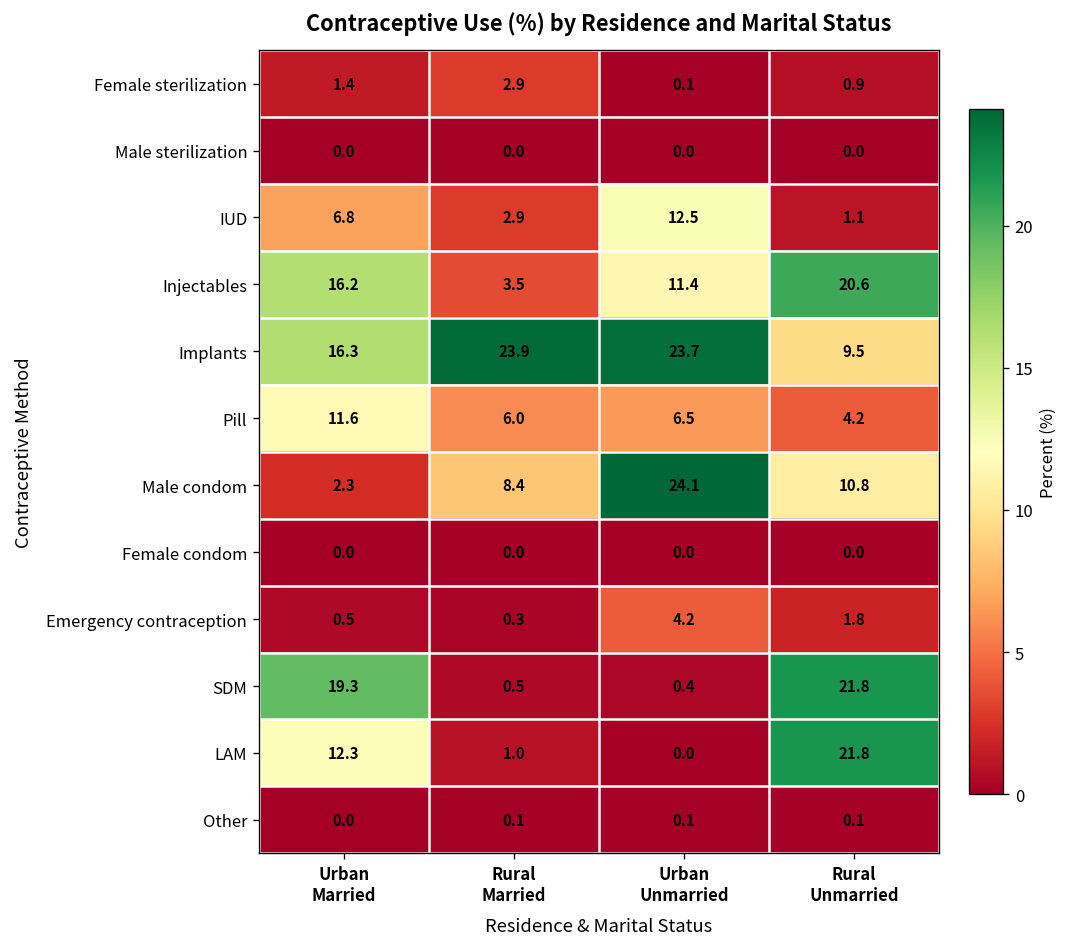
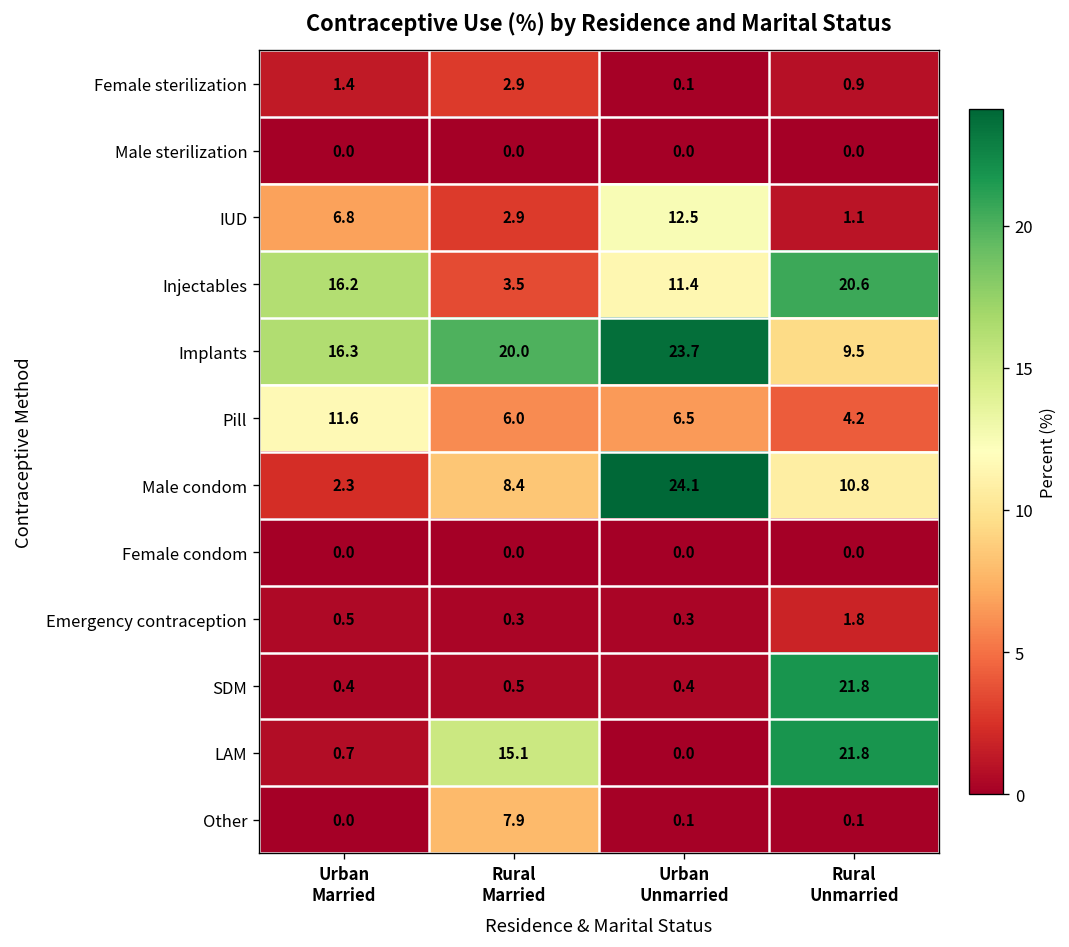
Implants, Rural Married: 23.9 -> 20.0
Emergency contraception, Urban Unmarried: 4.2 -> 0.3
SDM, Urban Married: 19.3 -> 0.4
LAM, Urban Married: 12.3 -> 0.7
LAM, Rural Married: 1.0 -> 15.1
Other, Rural Married: 0.1 -> 7.9
